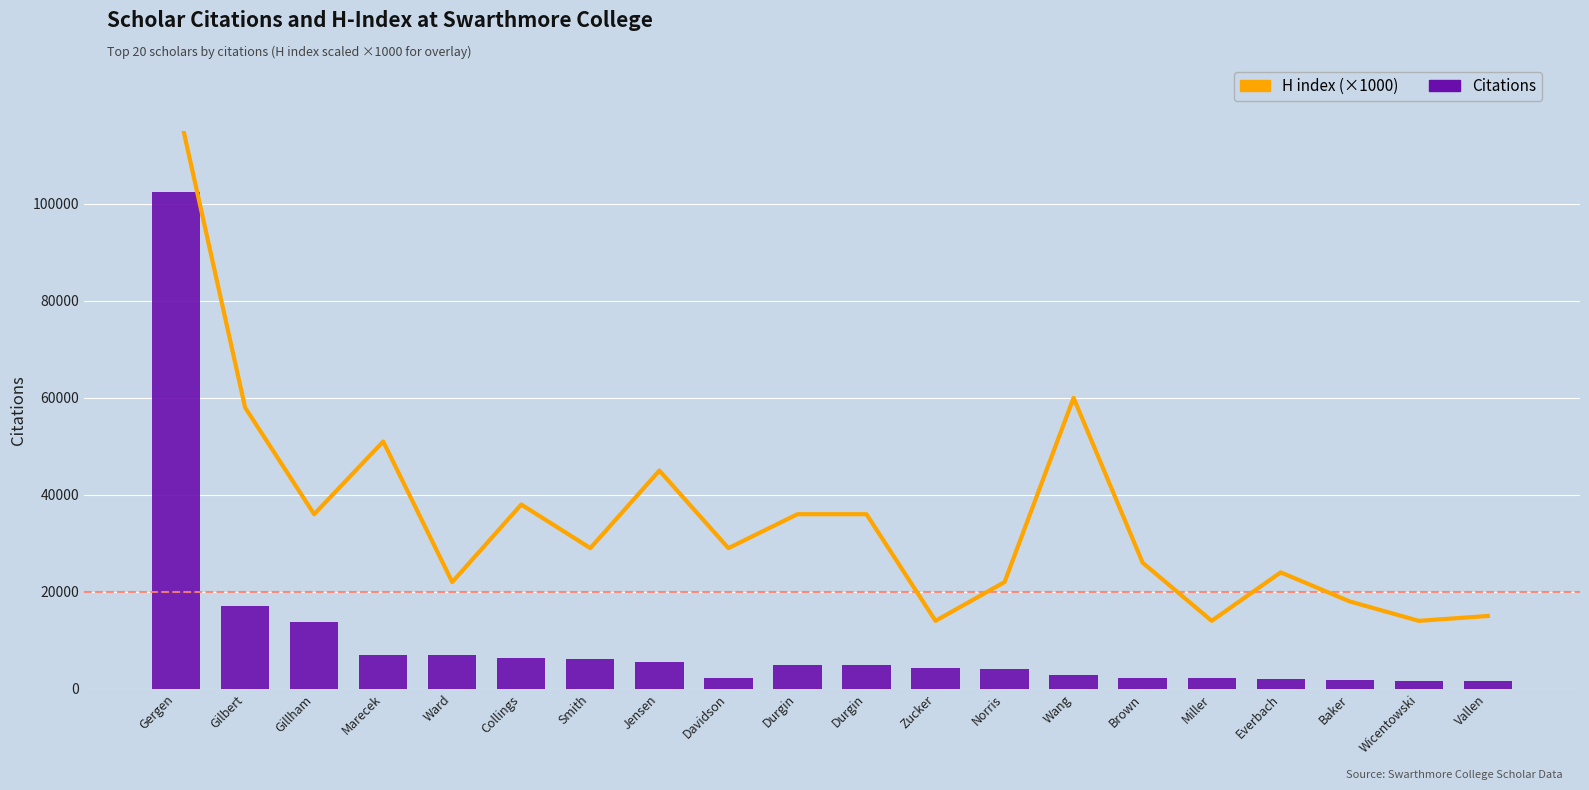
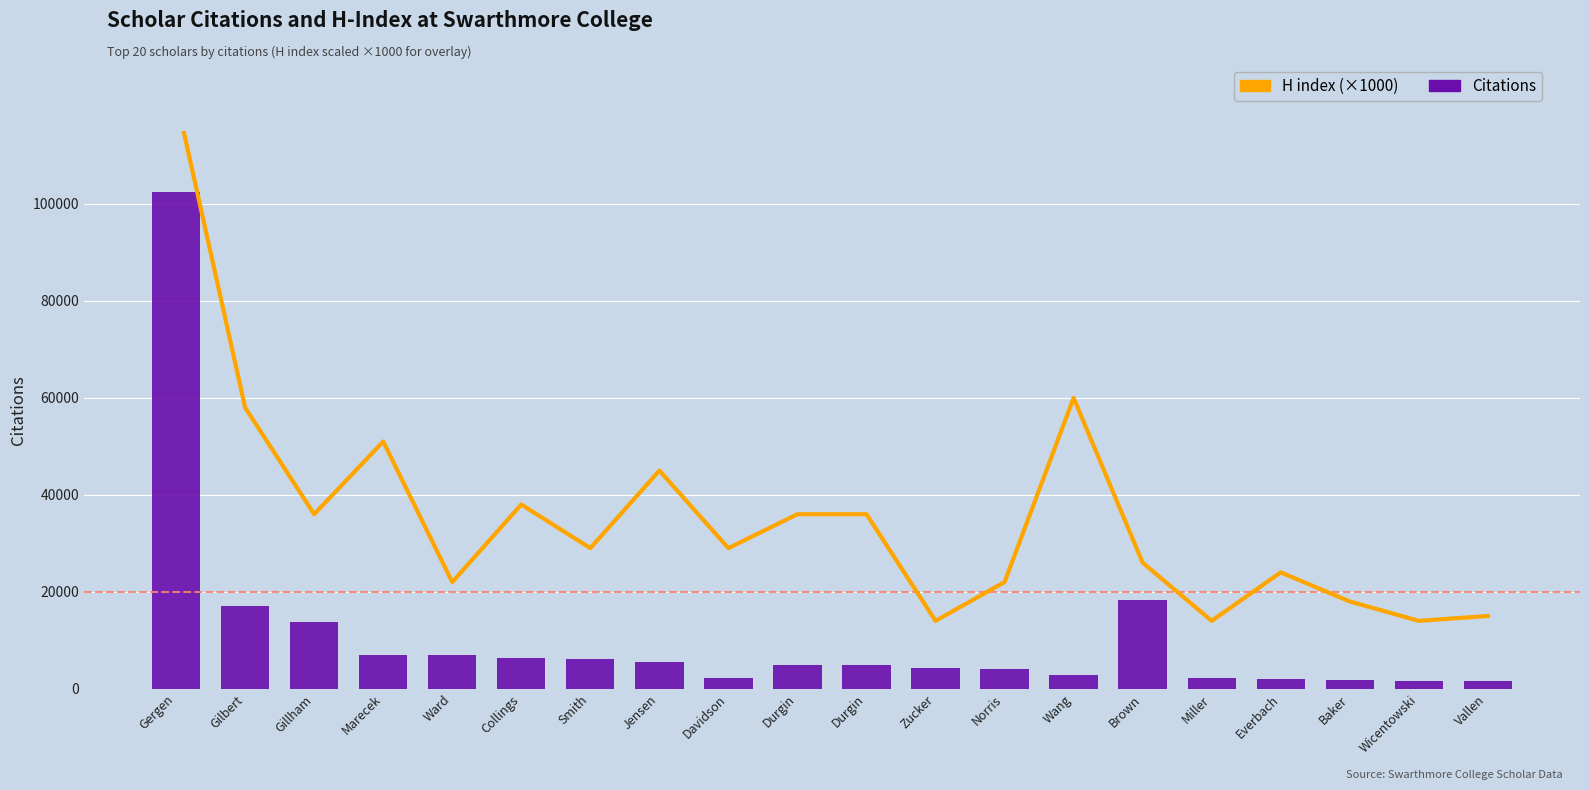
Citations, Brown: 2000 -> 18000
